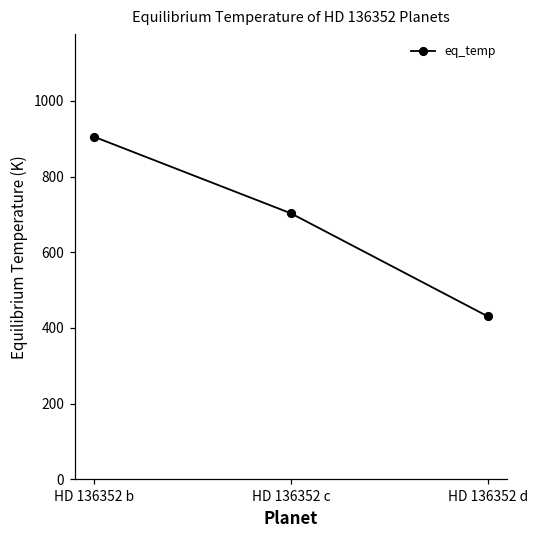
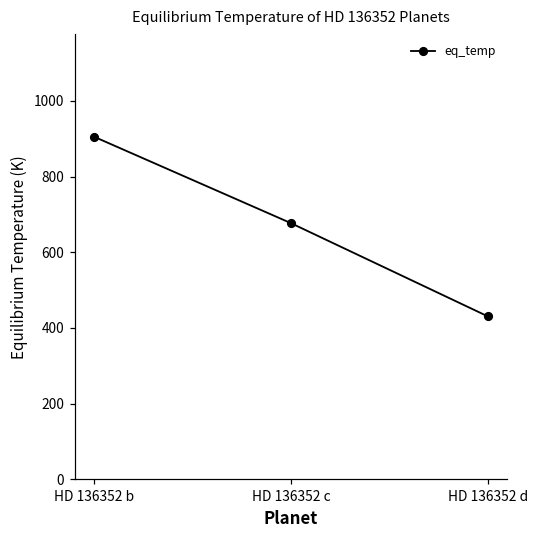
HD 136352 c: 700 -> 680
